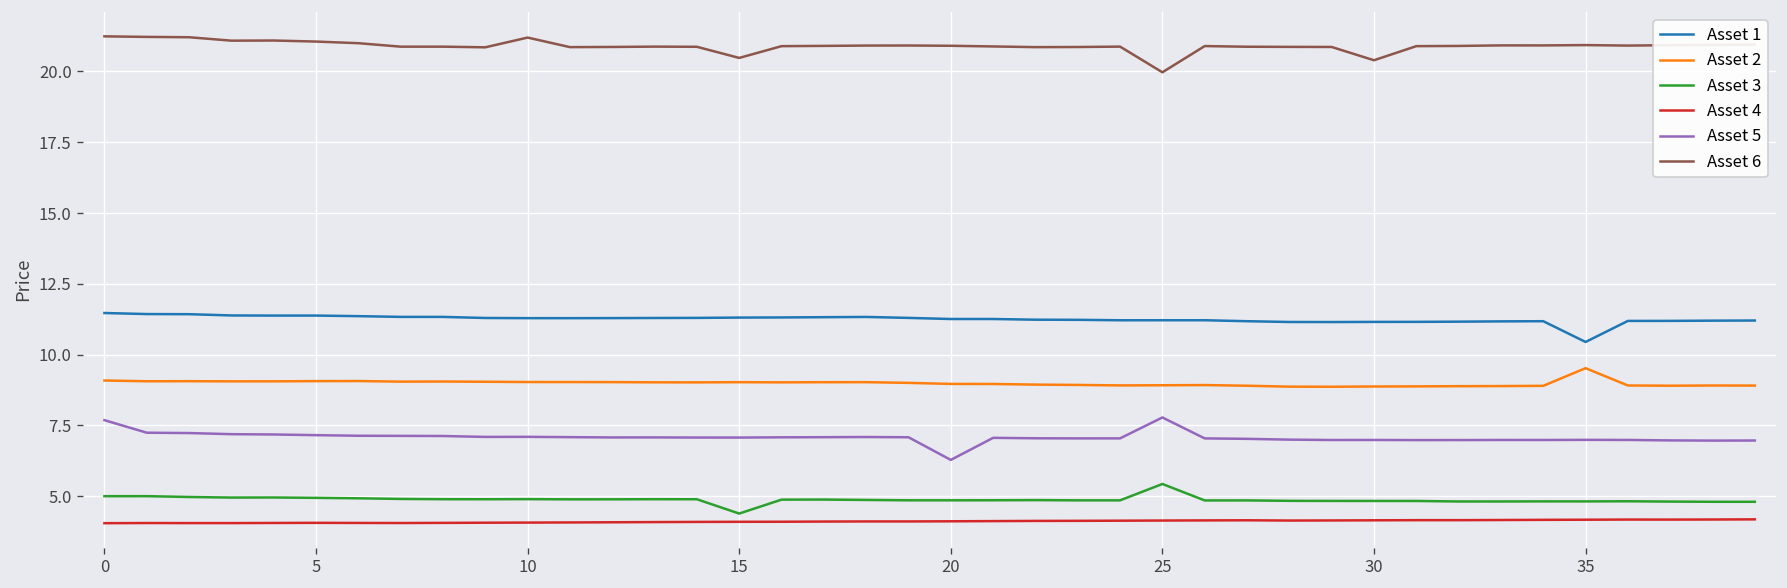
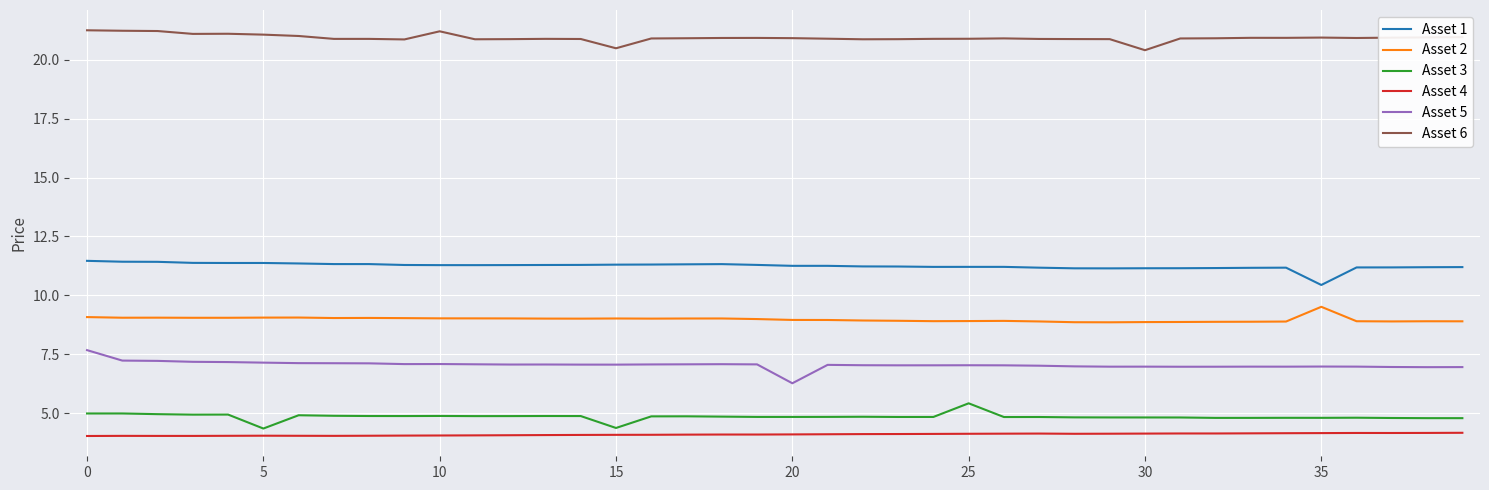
Asset 3, 5: 4.9 -> 4.4
Asset 5, 25: 7.8 -> 7.0
Asset 6, 25: 20.0 -> 20.9
